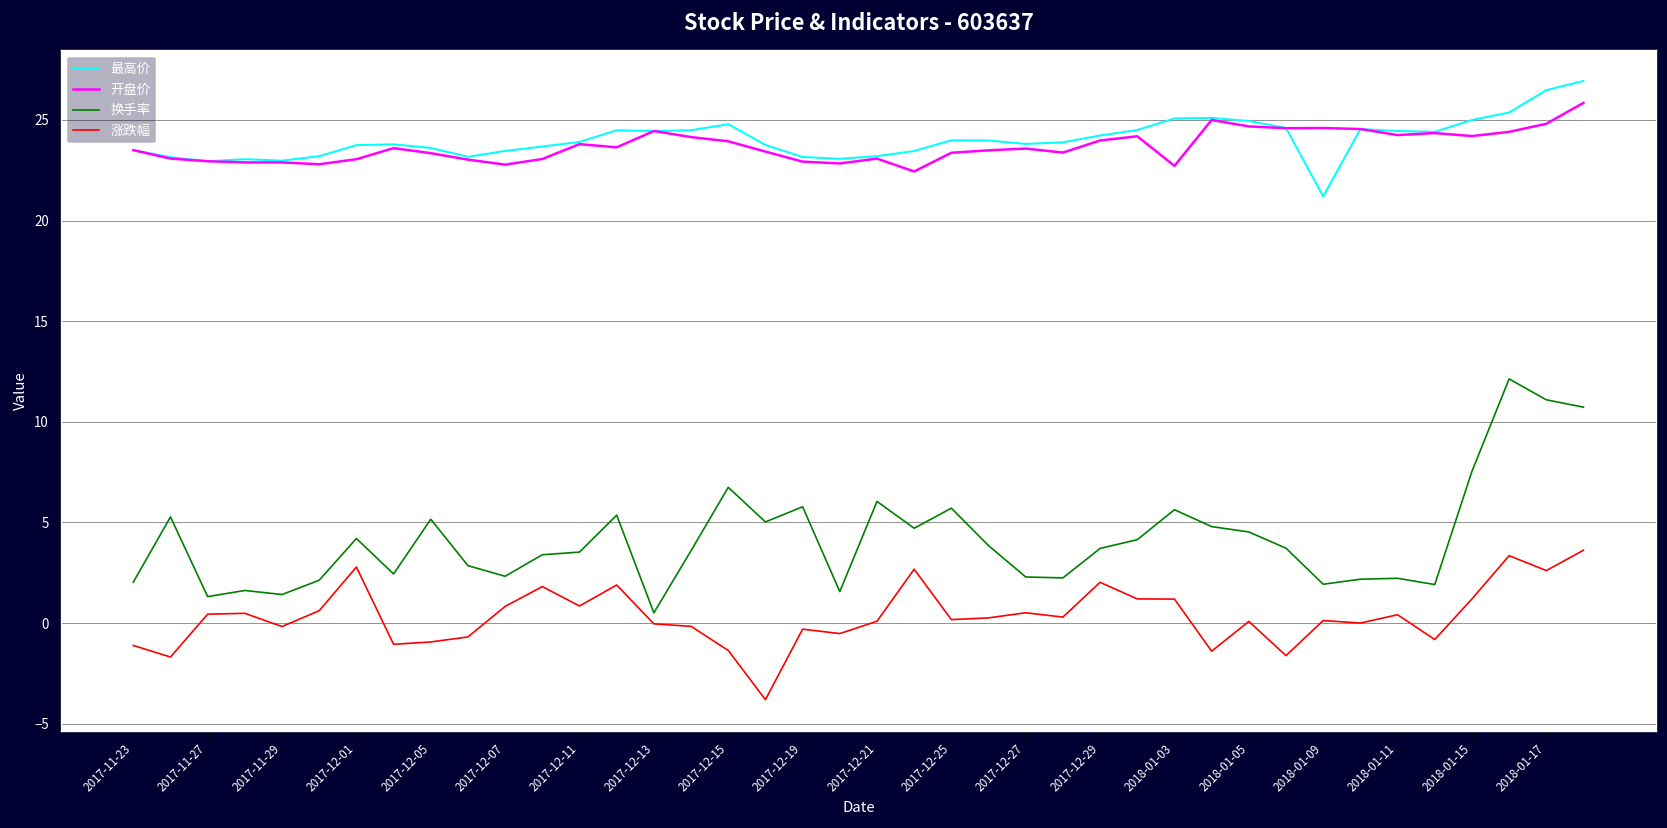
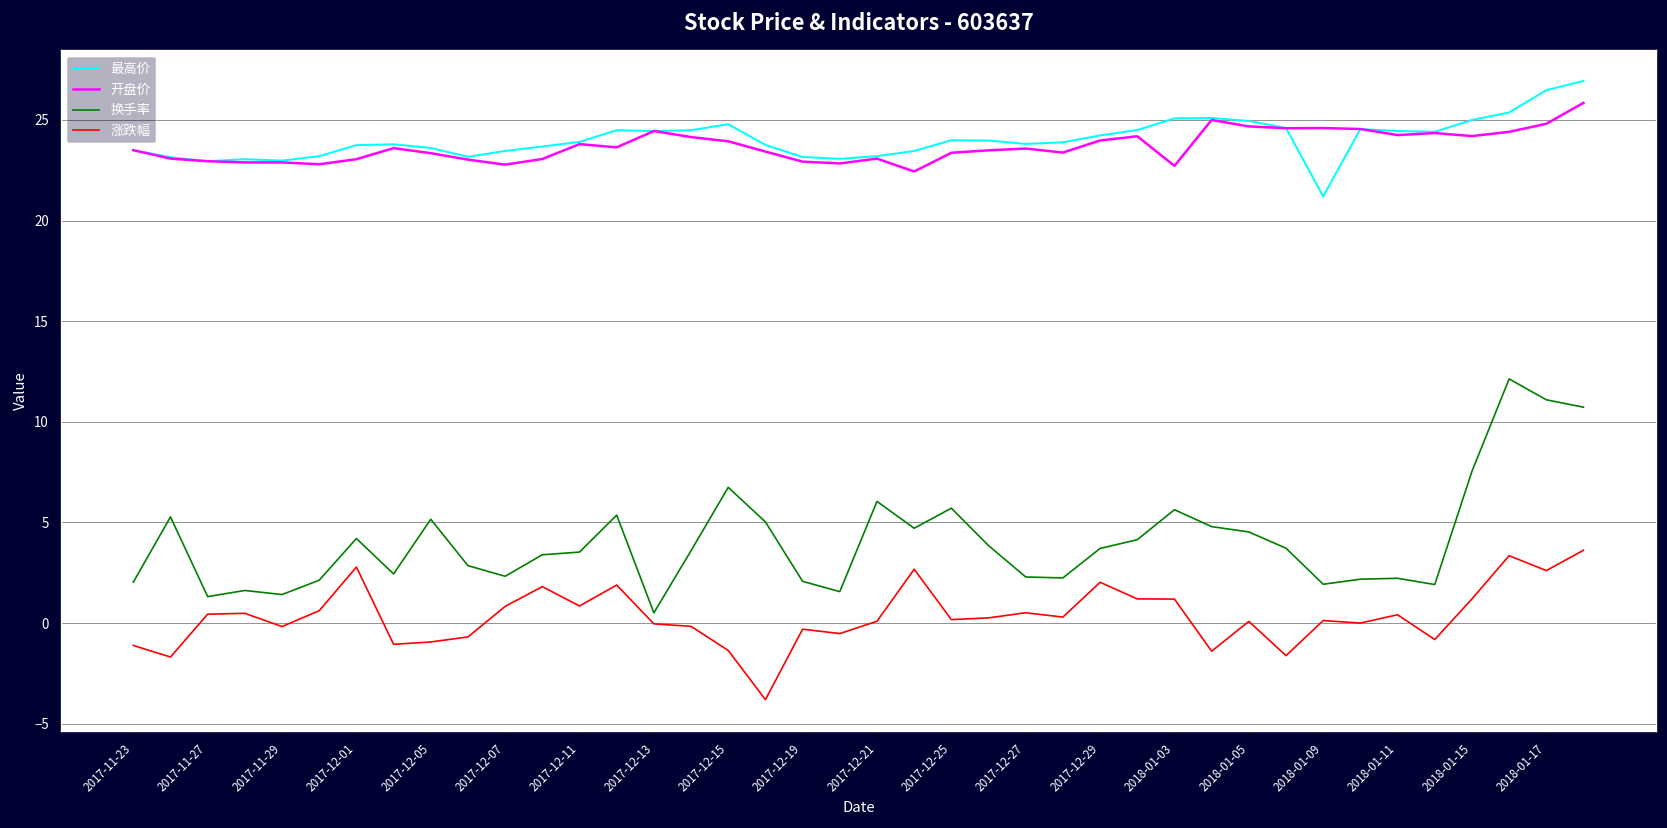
换手率, 2017-12-19: 5.8 -> 2.1
